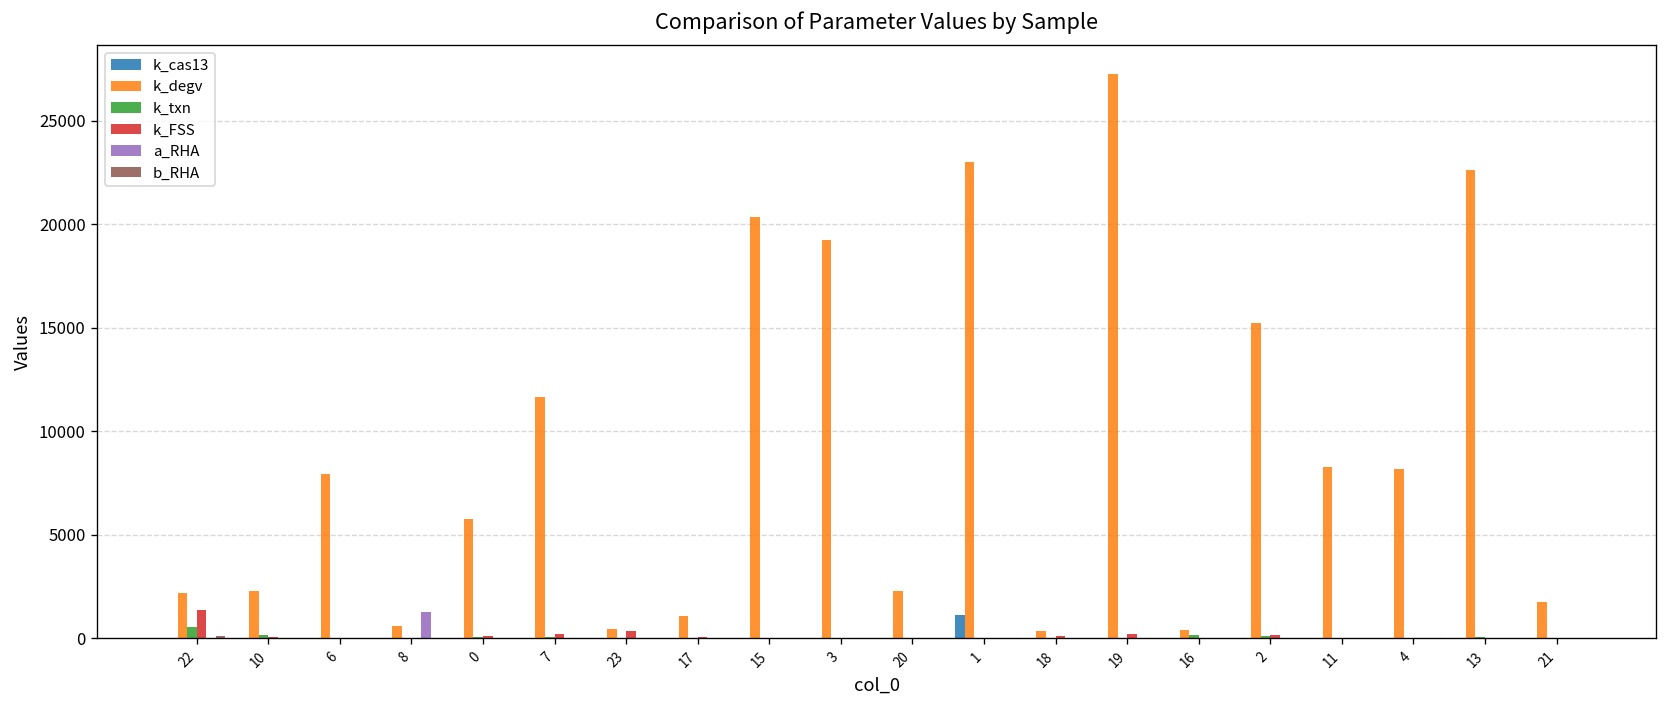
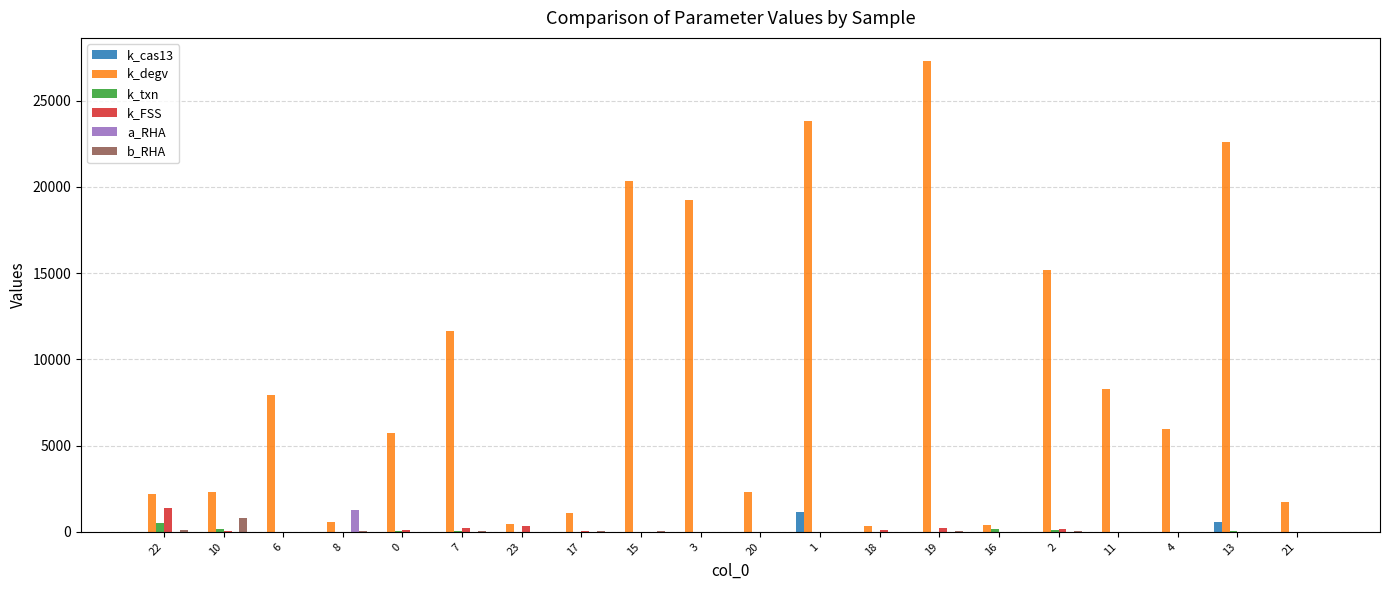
b_RHA, 10: 0 -> 800
k_degv, 1: 23000 -> 23800
k_degv, 4: 8200 -> 6000
k_cas13, 13: 0 -> 600
